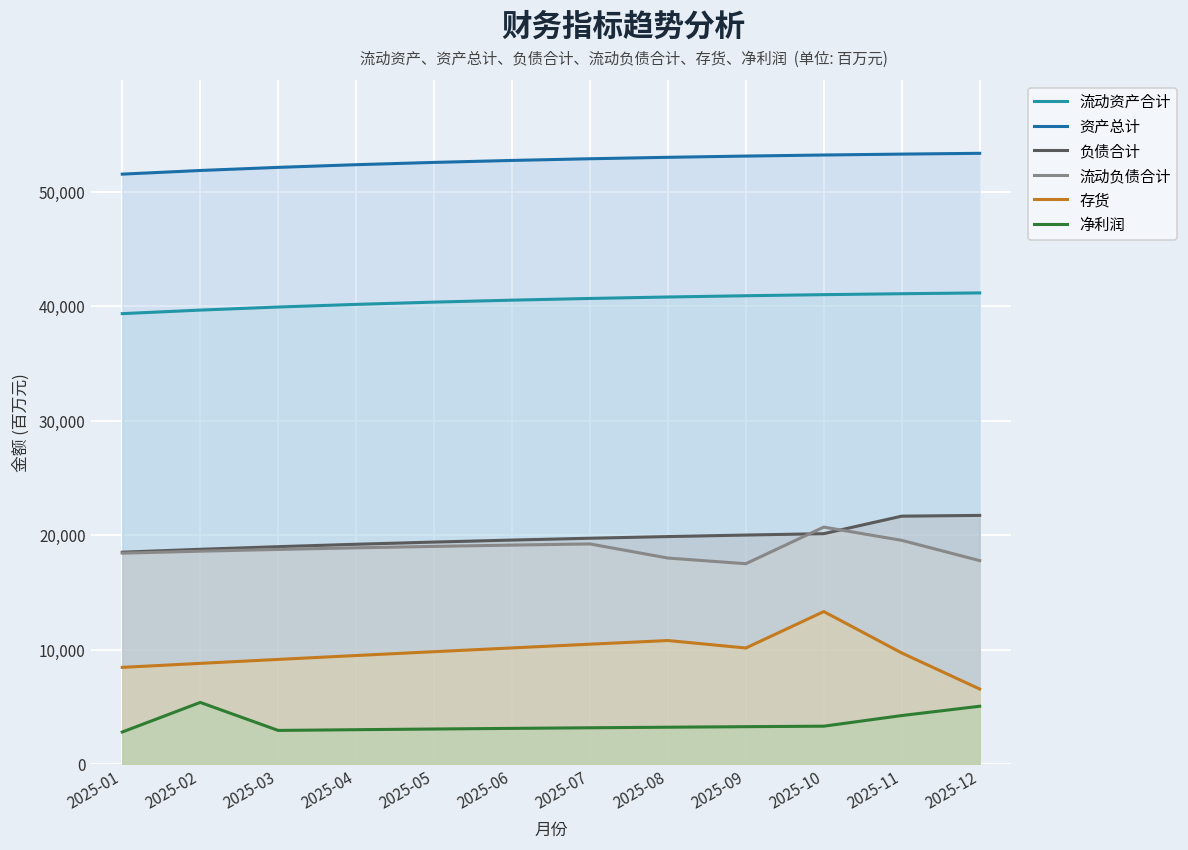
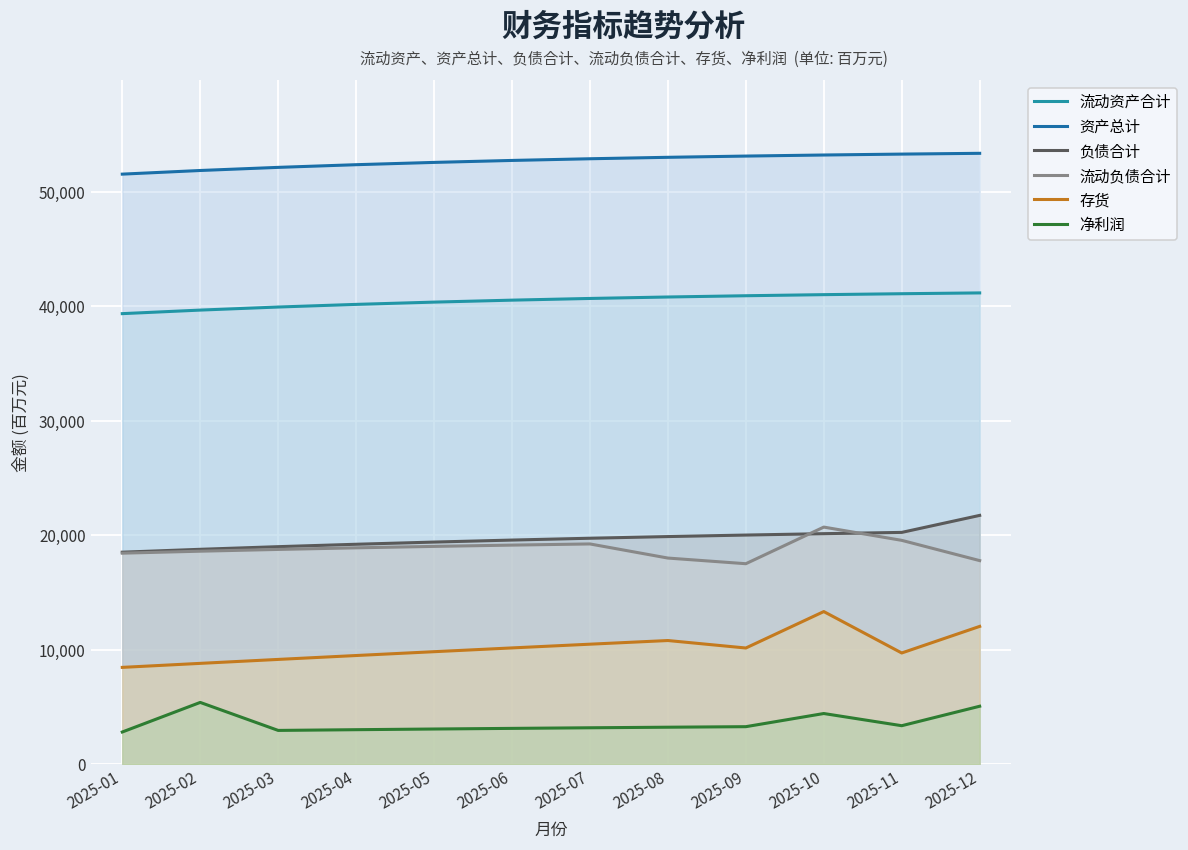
净利润, 2025-10: 3,300 -> 4,400
负债合计, 2025-11: 21,700 -> 20,300
净利润, 2025-11: 4,300 -> 3,400
存货, 2025-12: 6,600 -> 12,000
